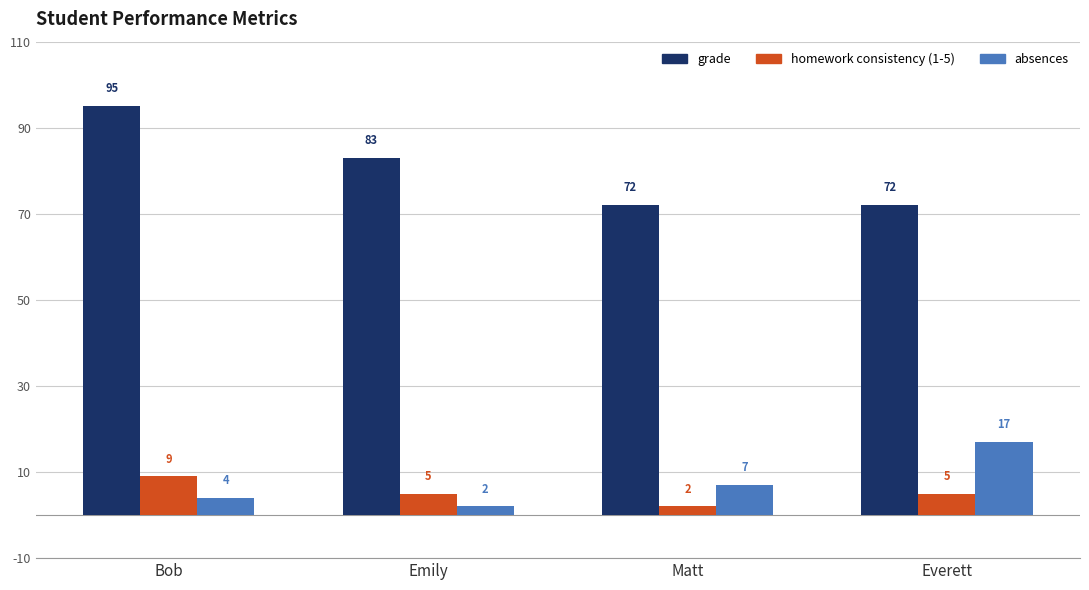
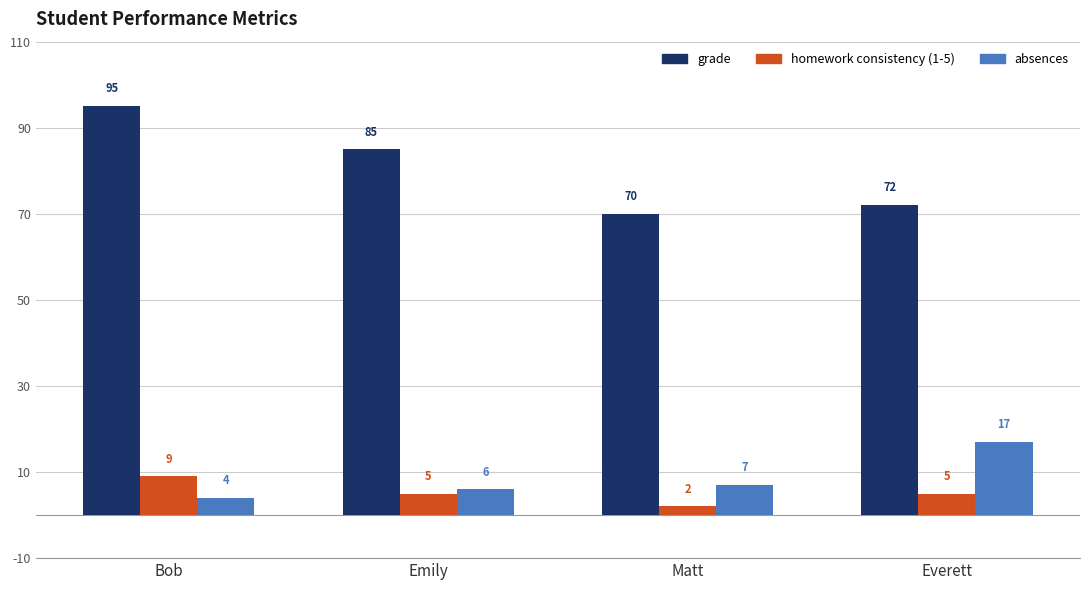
grade, Emily: 83 -> 85
absences, Emily: 2 -> 6
grade, Matt: 72 -> 70
